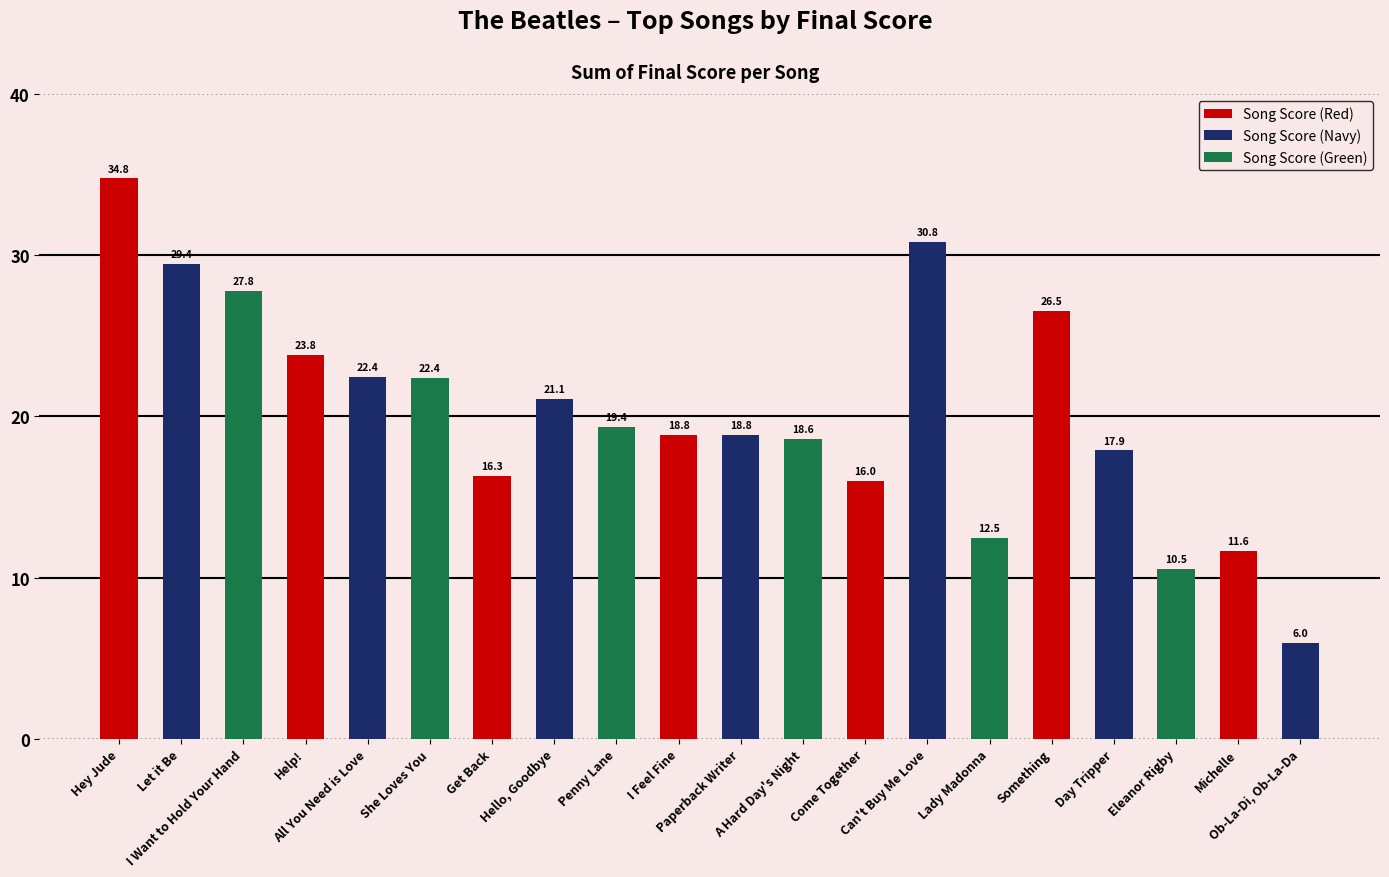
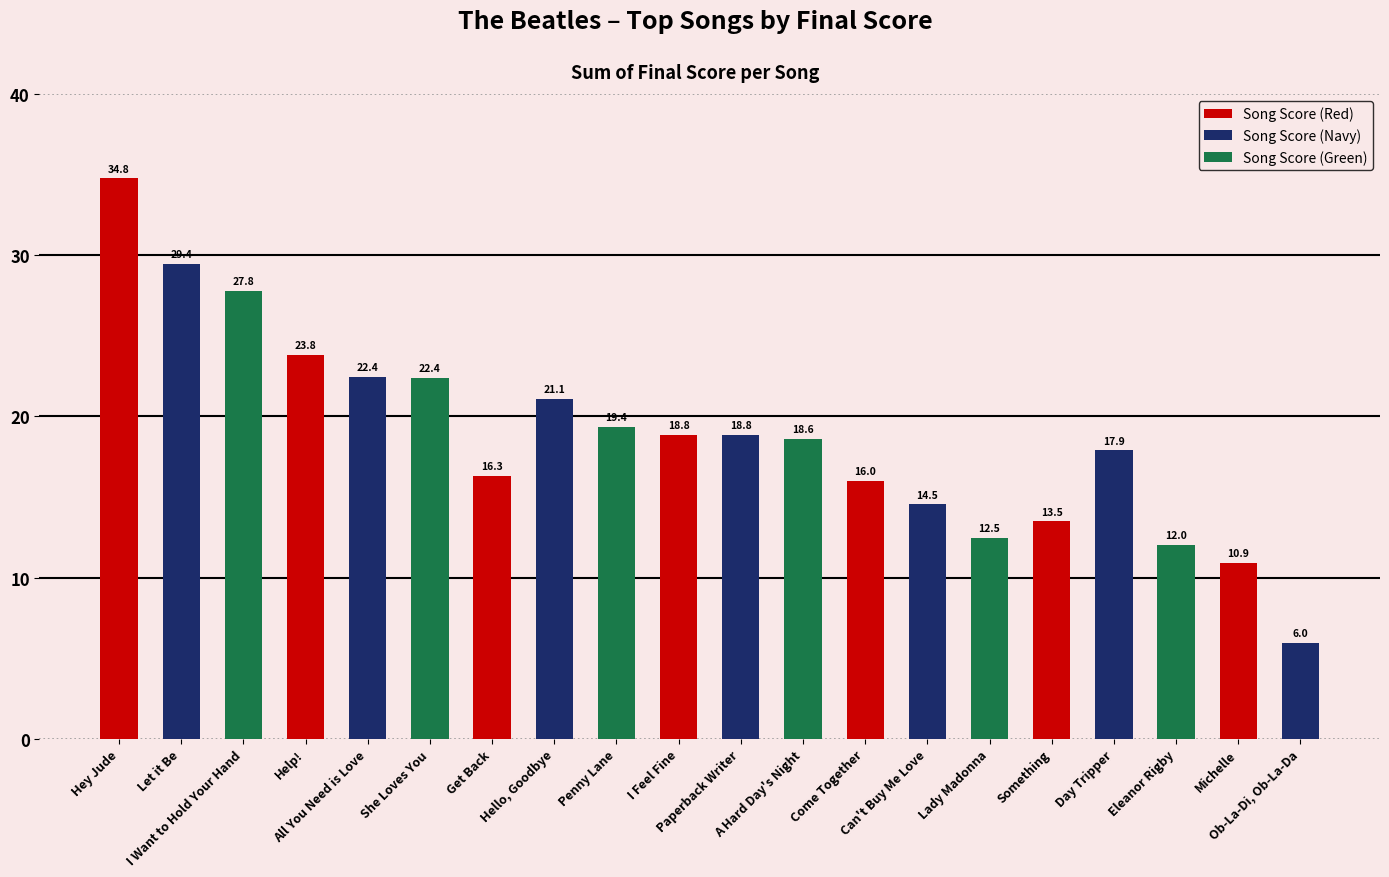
Can't Buy Me Love: 30.8 -> 14.5
Something: 26.5 -> 13.5
Eleanor Rigby: 10.5 -> 12.0
Michelle: 11.6 -> 10.9
